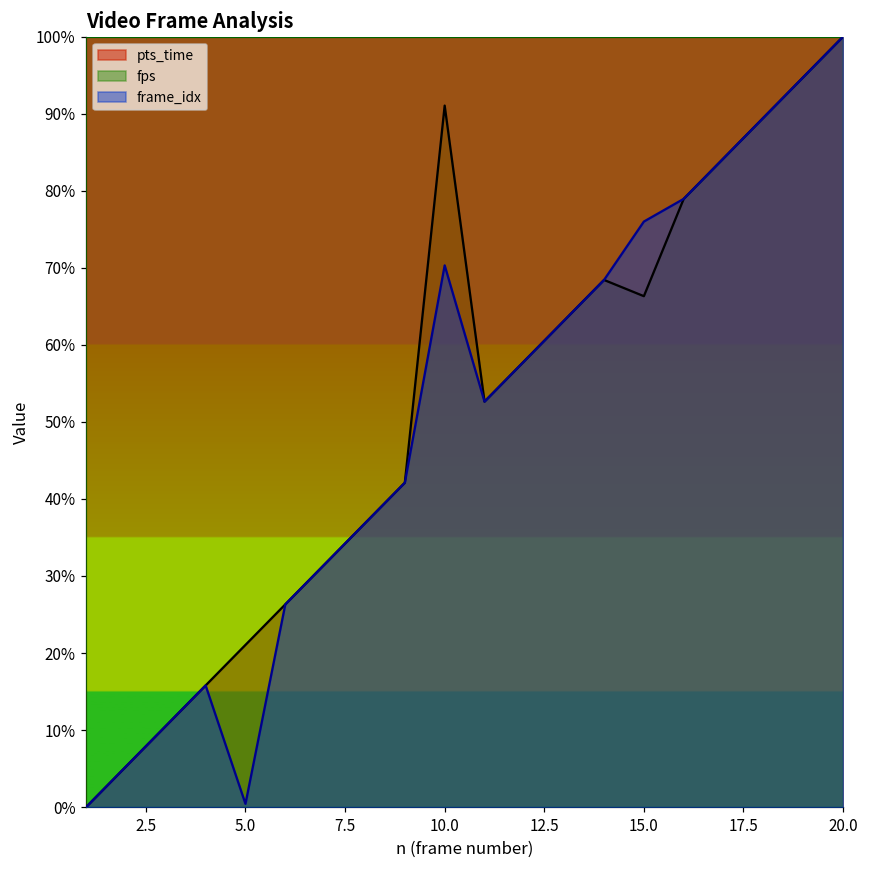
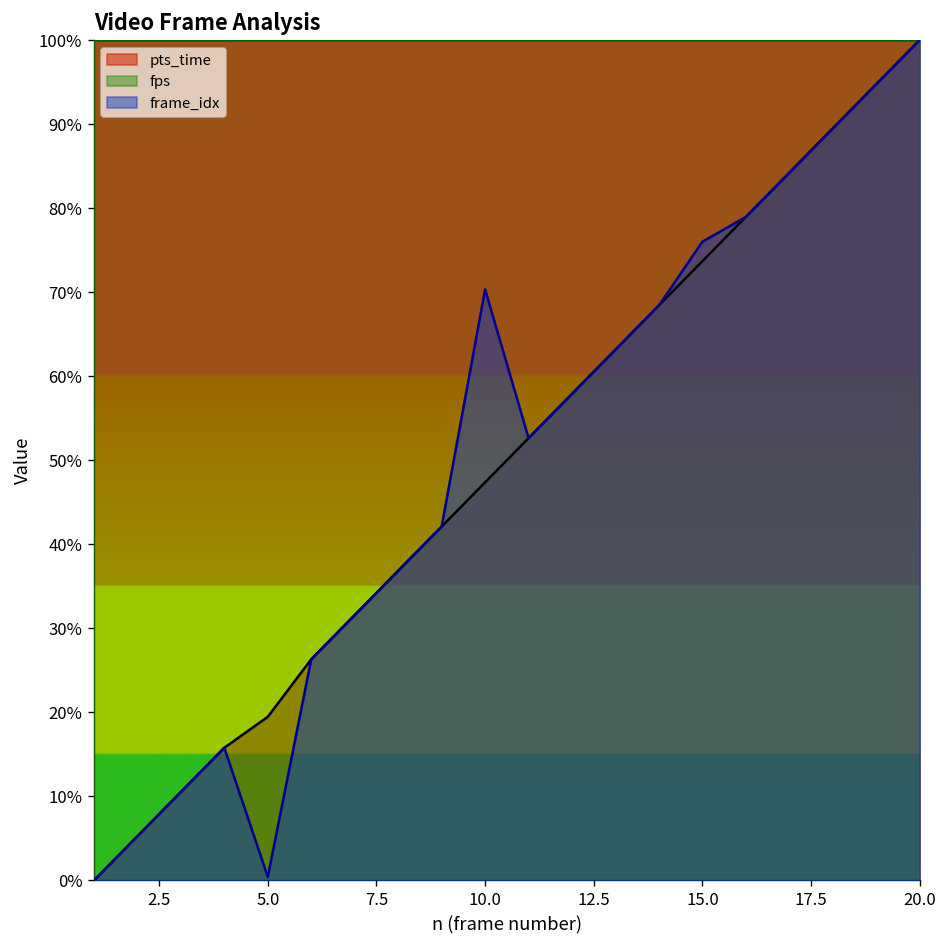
pts_time, 5.0: 21% -> 19%
pts_time, 10.0: 91% -> 47%
pts_time, 15.0: 66% -> 74%
